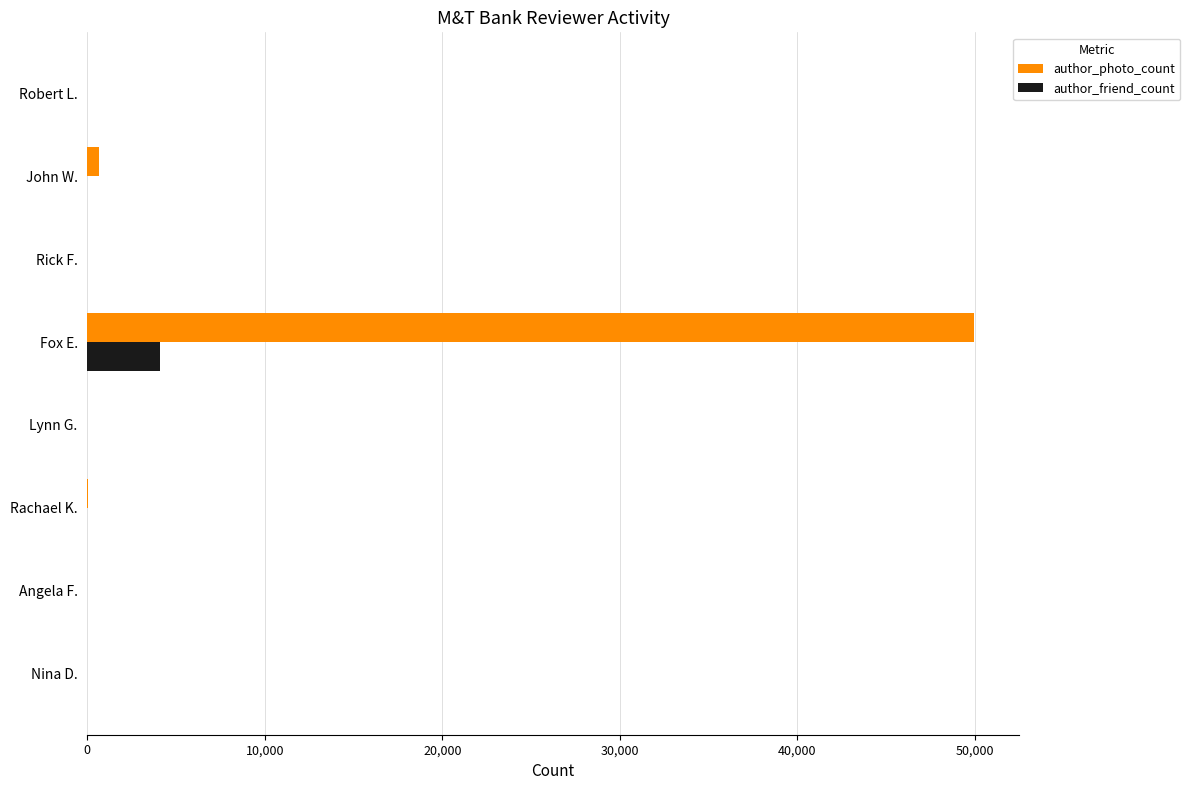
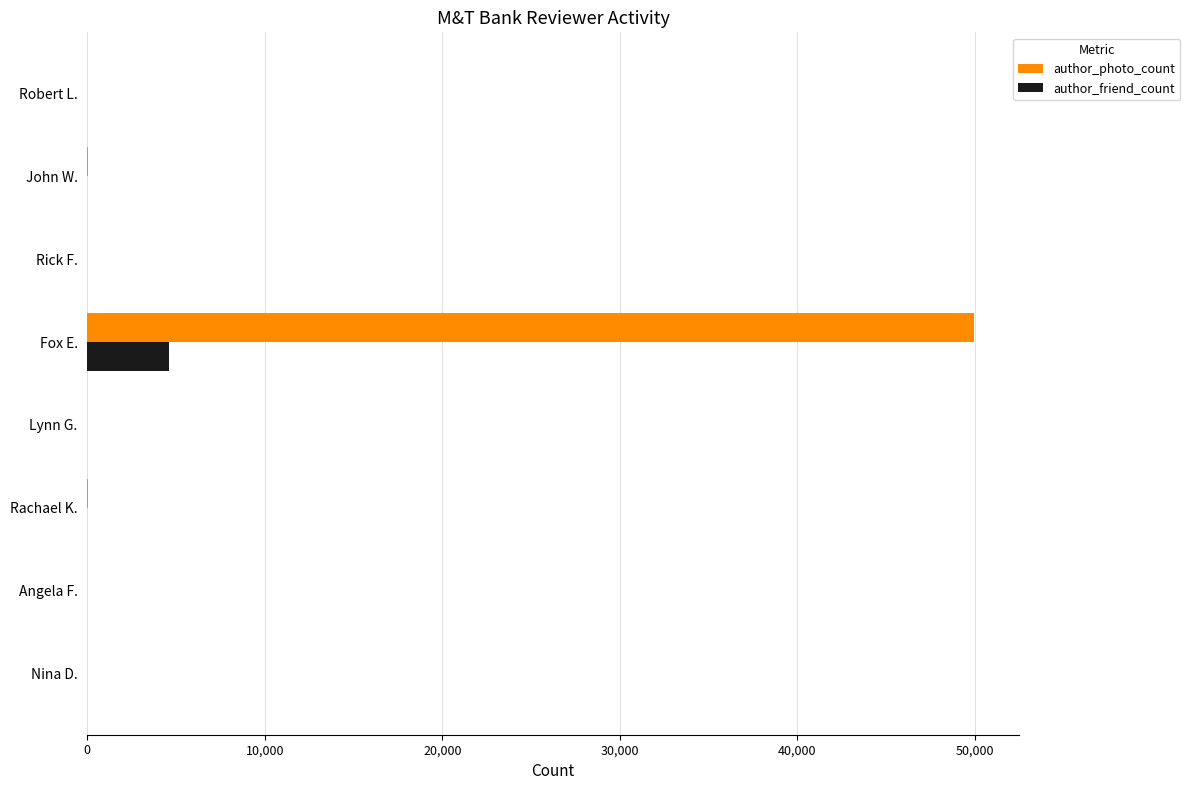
author_photo_count, John W.: 700 -> 0
author_friend_count, Fox E.: 4,100 -> 4,600
